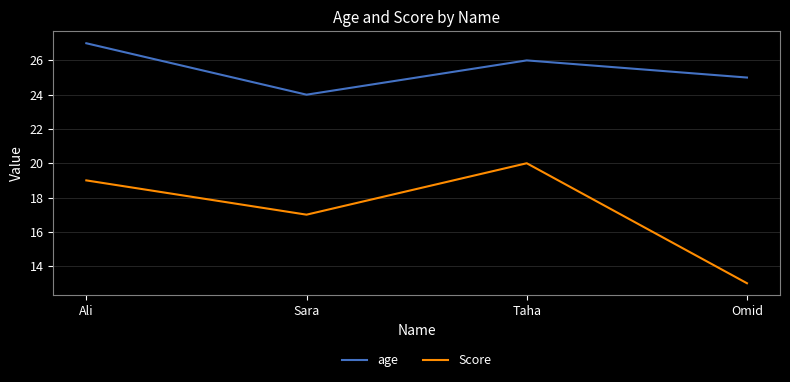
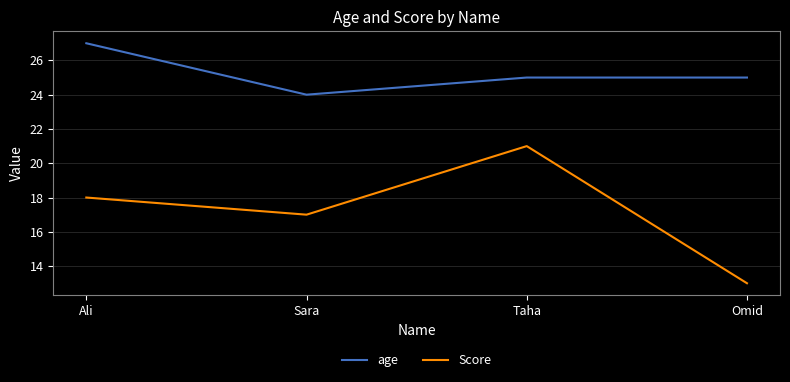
Score, Ali: 19 -> 18
age, Taha: 26 -> 25
Score, Taha: 20 -> 21
